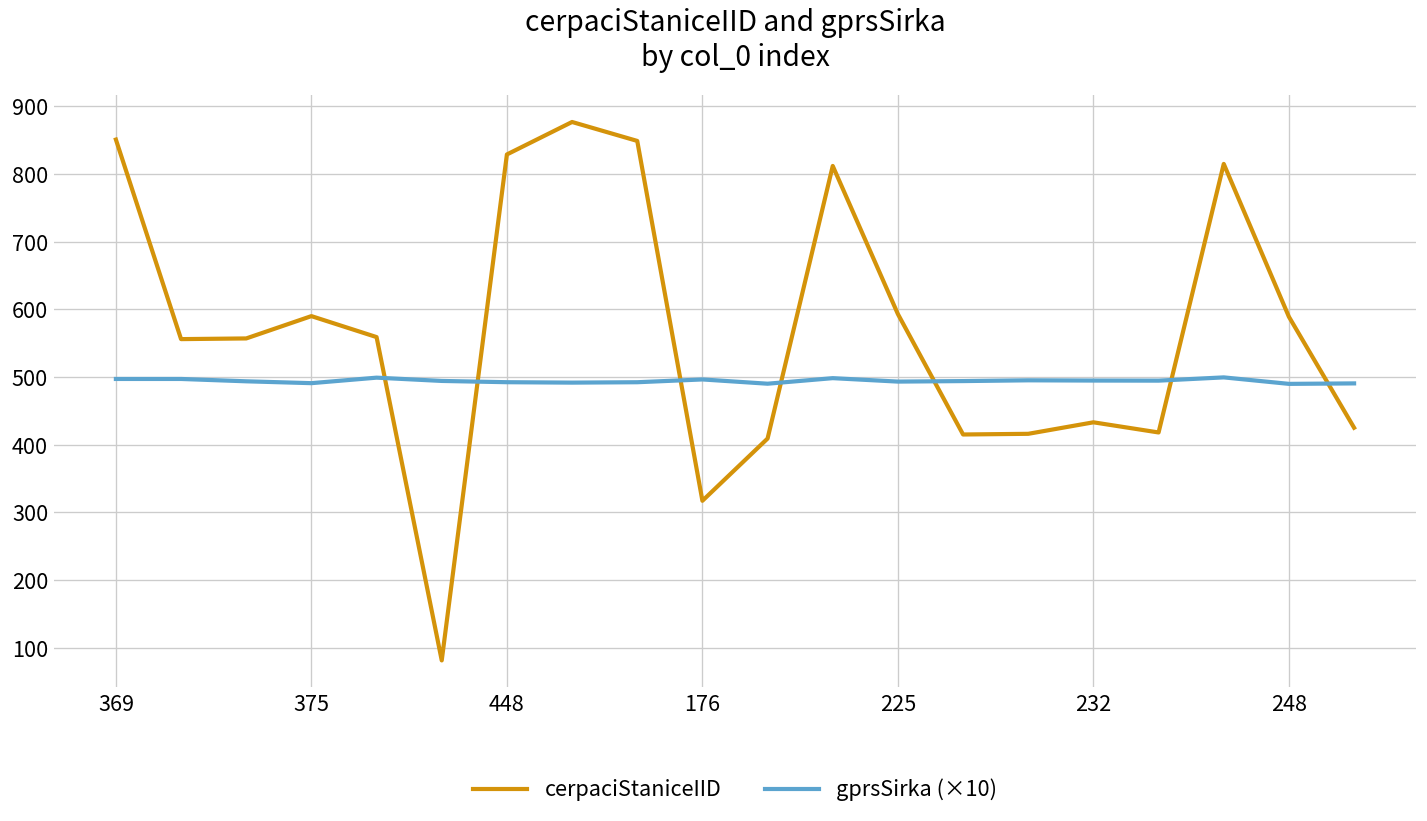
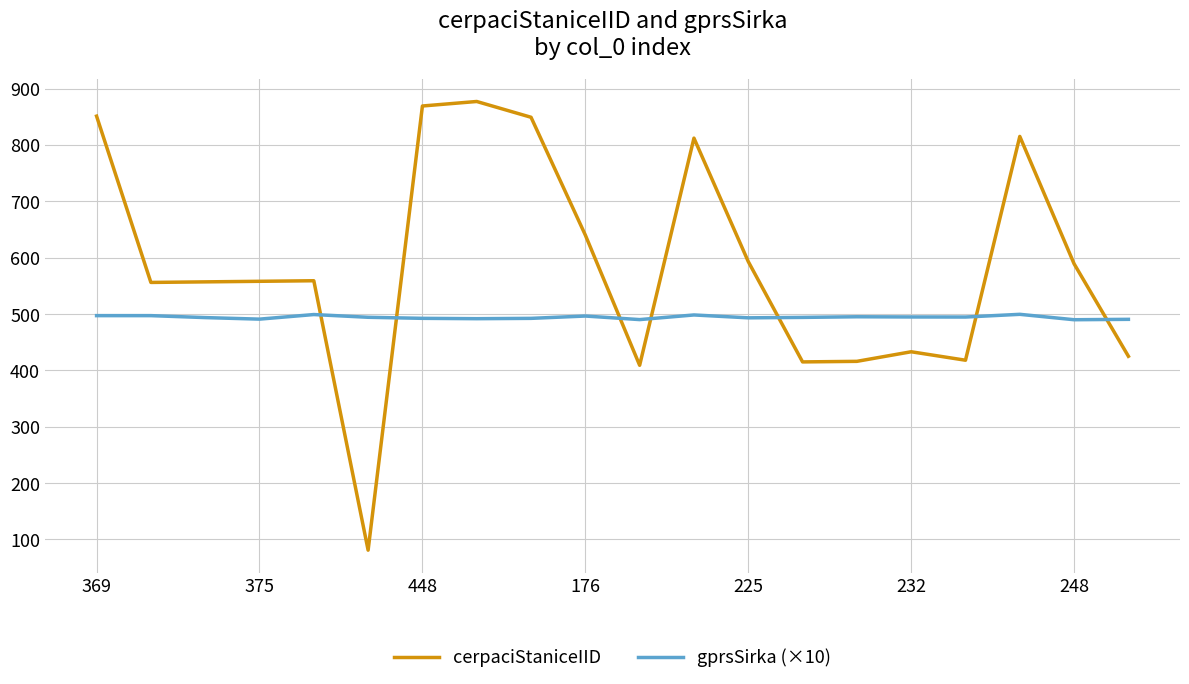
cerpaciStaniceIID, 375: 590 -> 560
cerpaciStaniceIID, 448: 830 -> 870
cerpaciStaniceIID, 176: 320 -> 640
